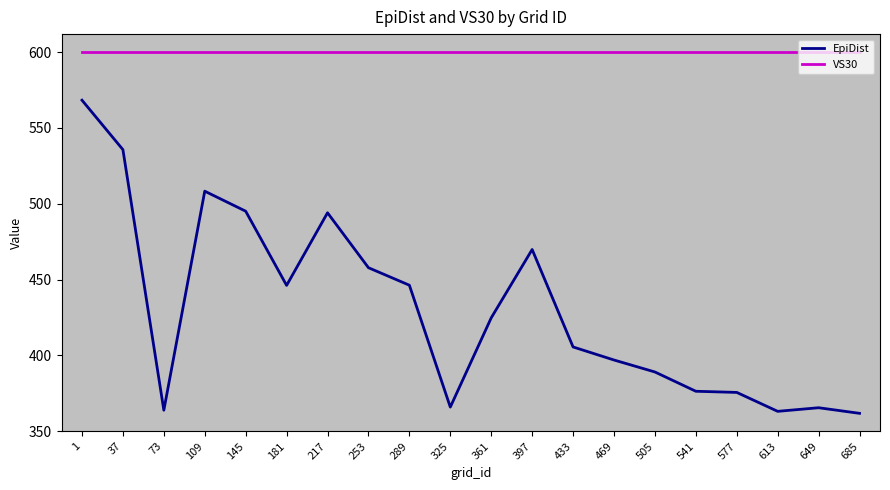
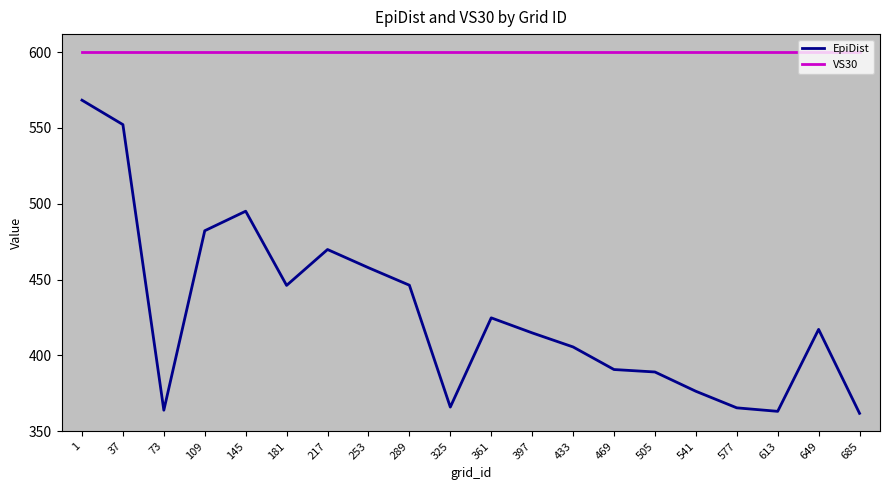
EpiDist, 37: 536 -> 552
EpiDist, 109: 508 -> 482
EpiDist, 217: 494 -> 470
EpiDist, 397: 470 -> 415
EpiDist, 469: 397 -> 391
EpiDist, 577: 376 -> 365
EpiDist, 649: 365 -> 417
